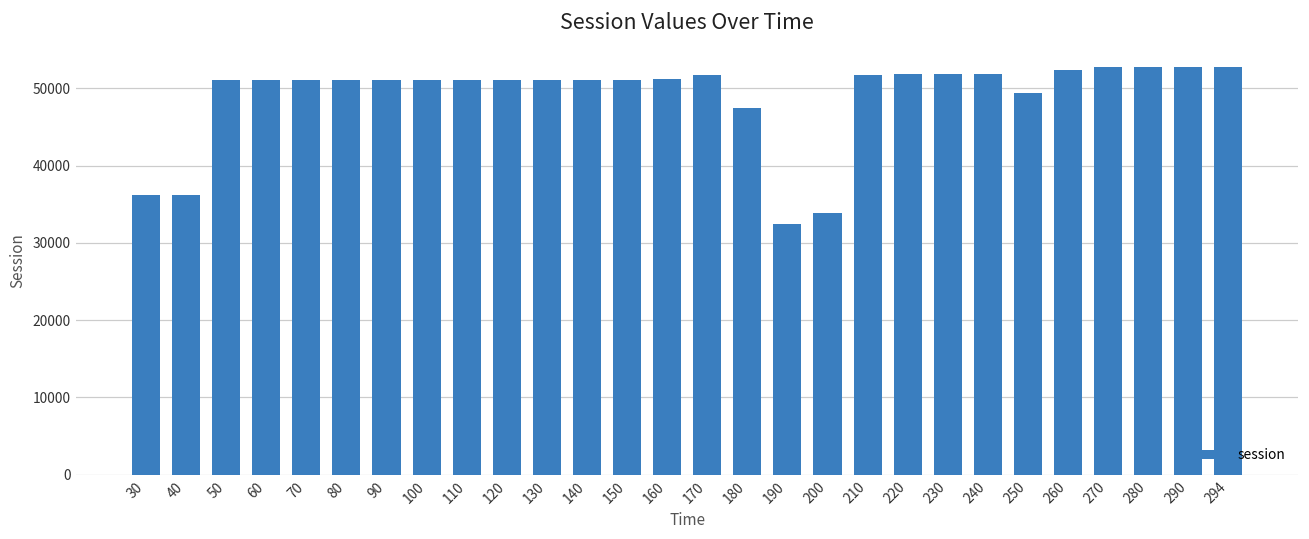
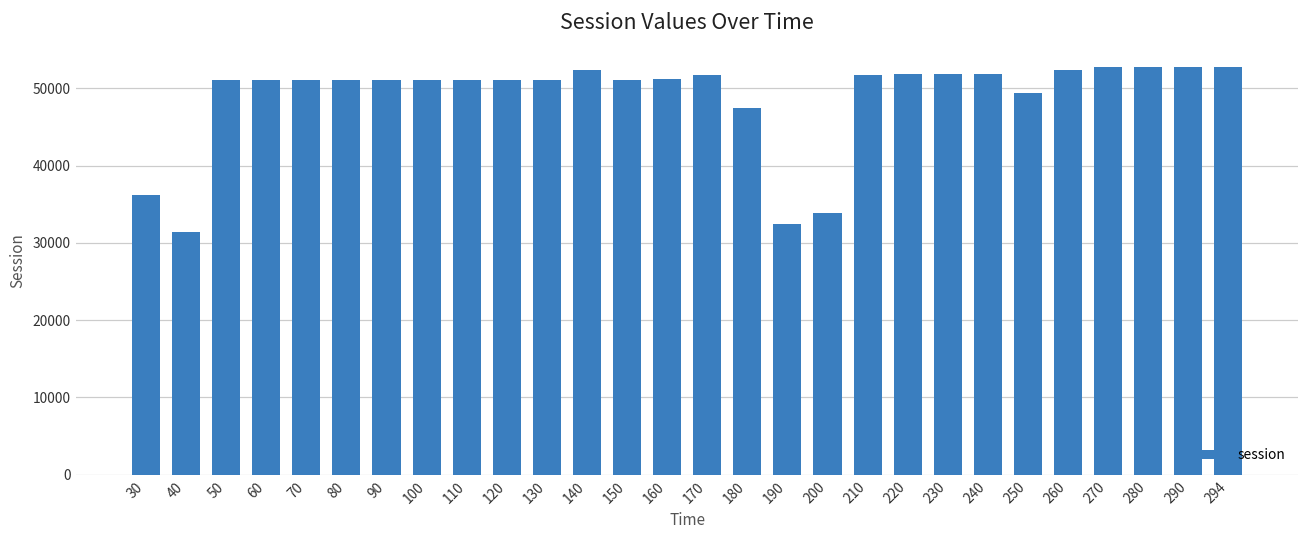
40: 36000 -> 31000
140: 51000 -> 52000
